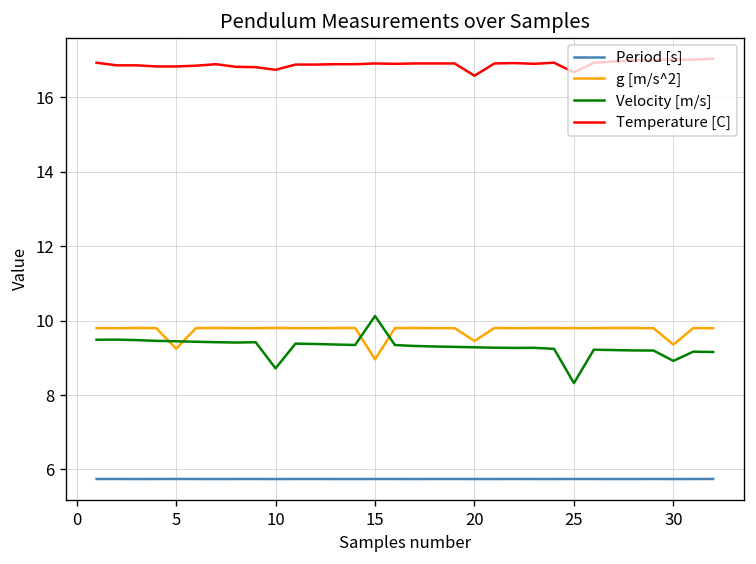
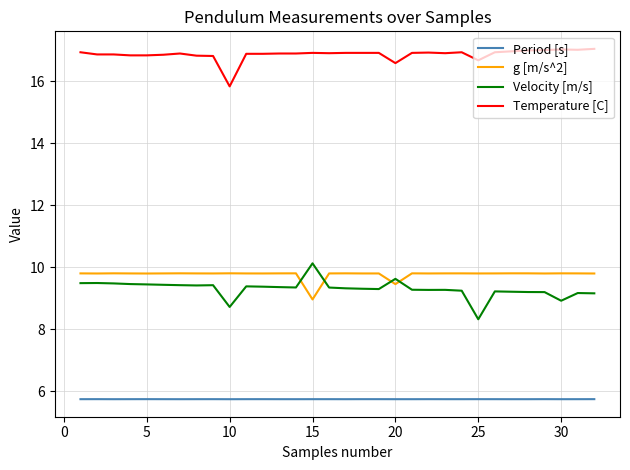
g [m/s^2], 5: 9.2 -> 9.8
Temperature [C], 10: 16.7 -> 15.8
Velocity [m/s], 20: 9.3 -> 9.6
g [m/s^2], 30: 9.4 -> 9.8
